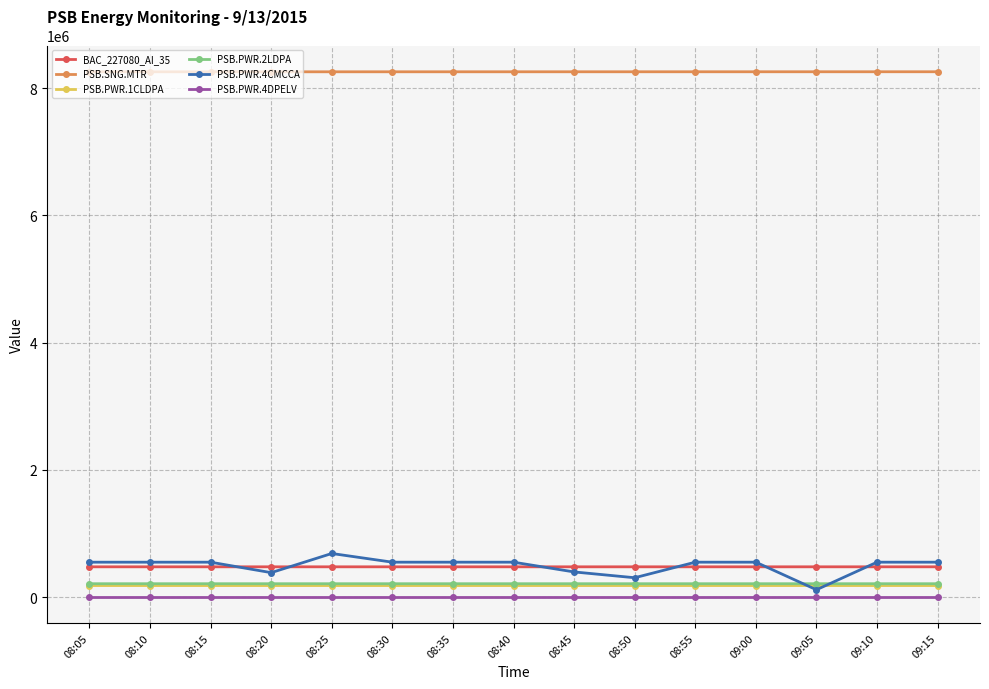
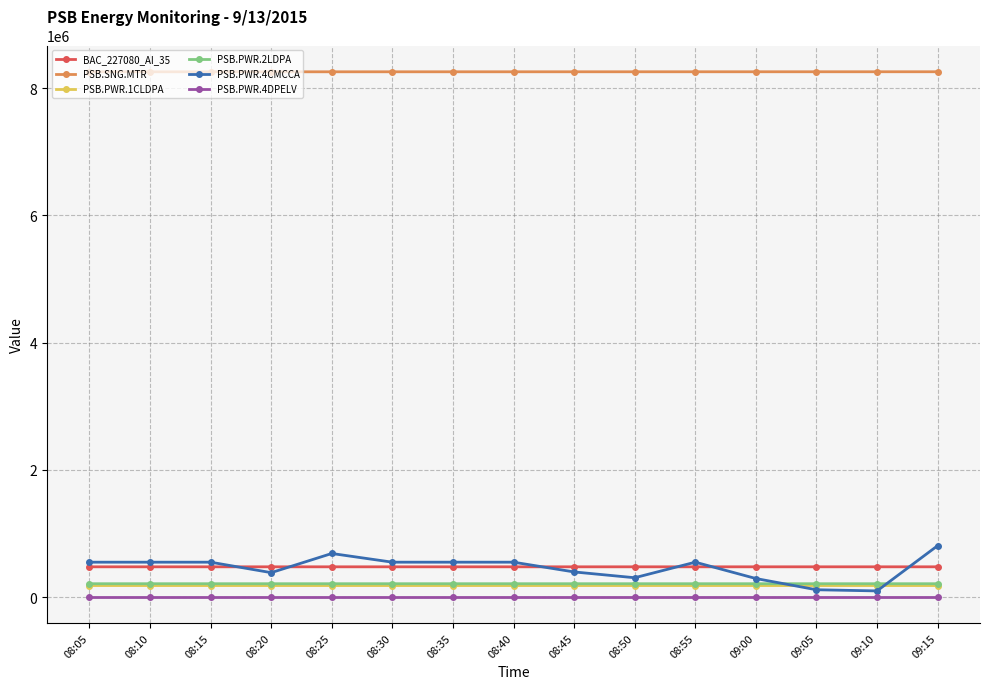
PSB.PWR.4CMCCA, 09:00: 600000 -> 300000
PSB.PWR.4CMCCA, 09:10: 600000 -> 100000
PSB.PWR.4CMCCA, 09:15: 600000 -> 800000
